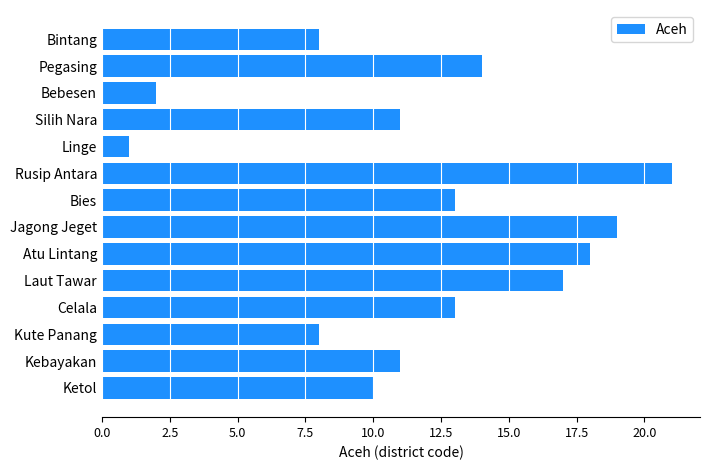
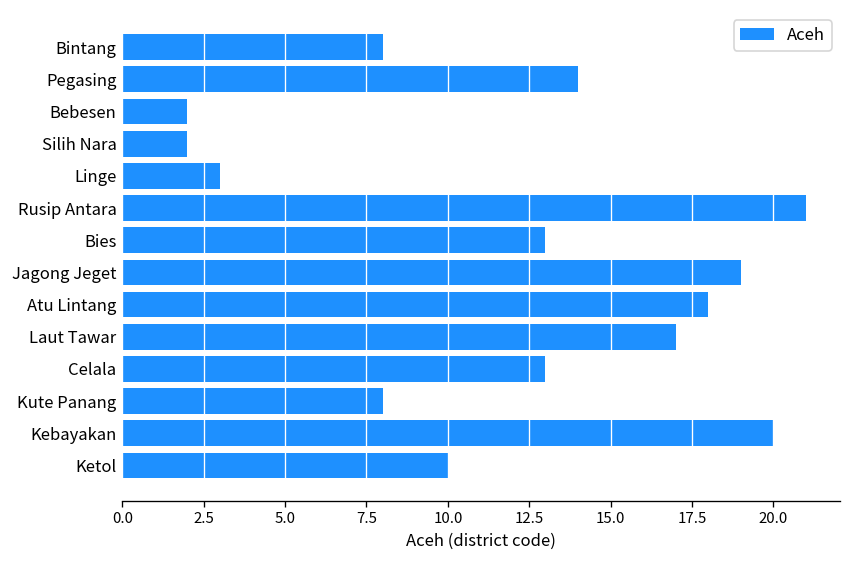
Silih Nara: 11 -> 2
Linge: 1 -> 3
Kebayakan: 11 -> 20
